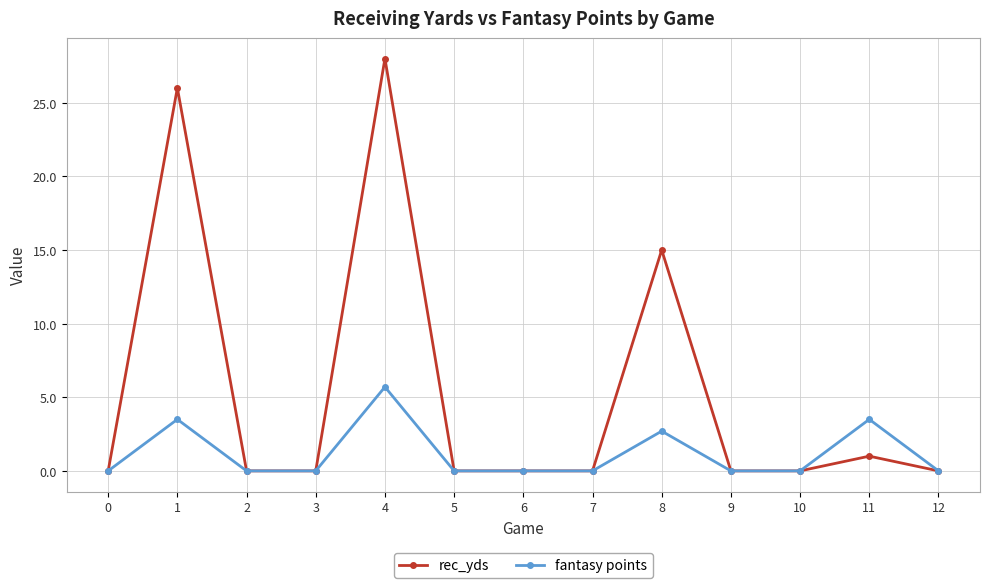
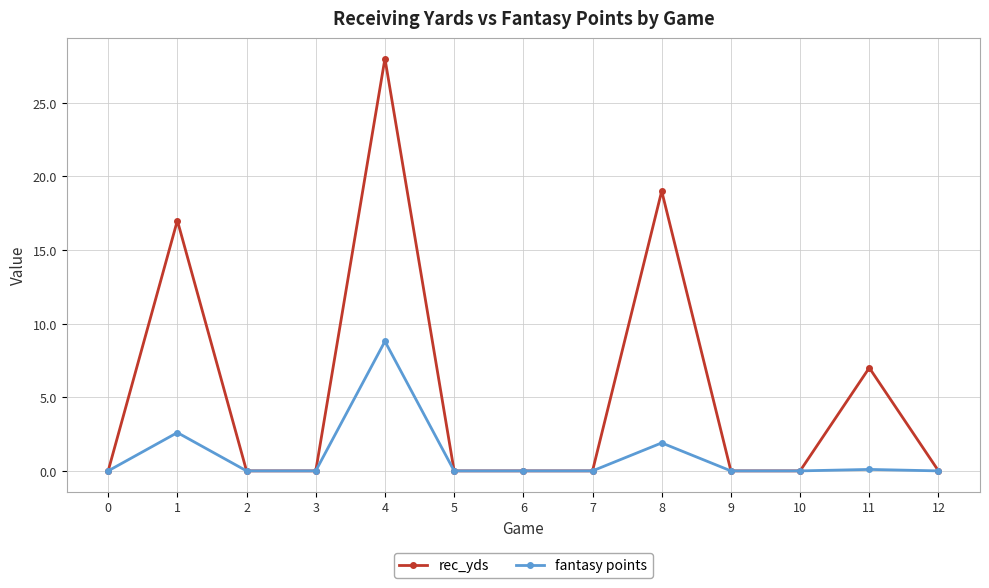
rec_yds, 1: 26 -> 17
fantasy points, 1: 3.5 -> 2.6
fantasy points, 4: 5.7 -> 8.8
rec_yds, 8: 15 -> 19
fantasy points, 8: 2.7 -> 1.9
rec_yds, 11: 1 -> 7
fantasy points, 11: 3.5 -> 0.1
